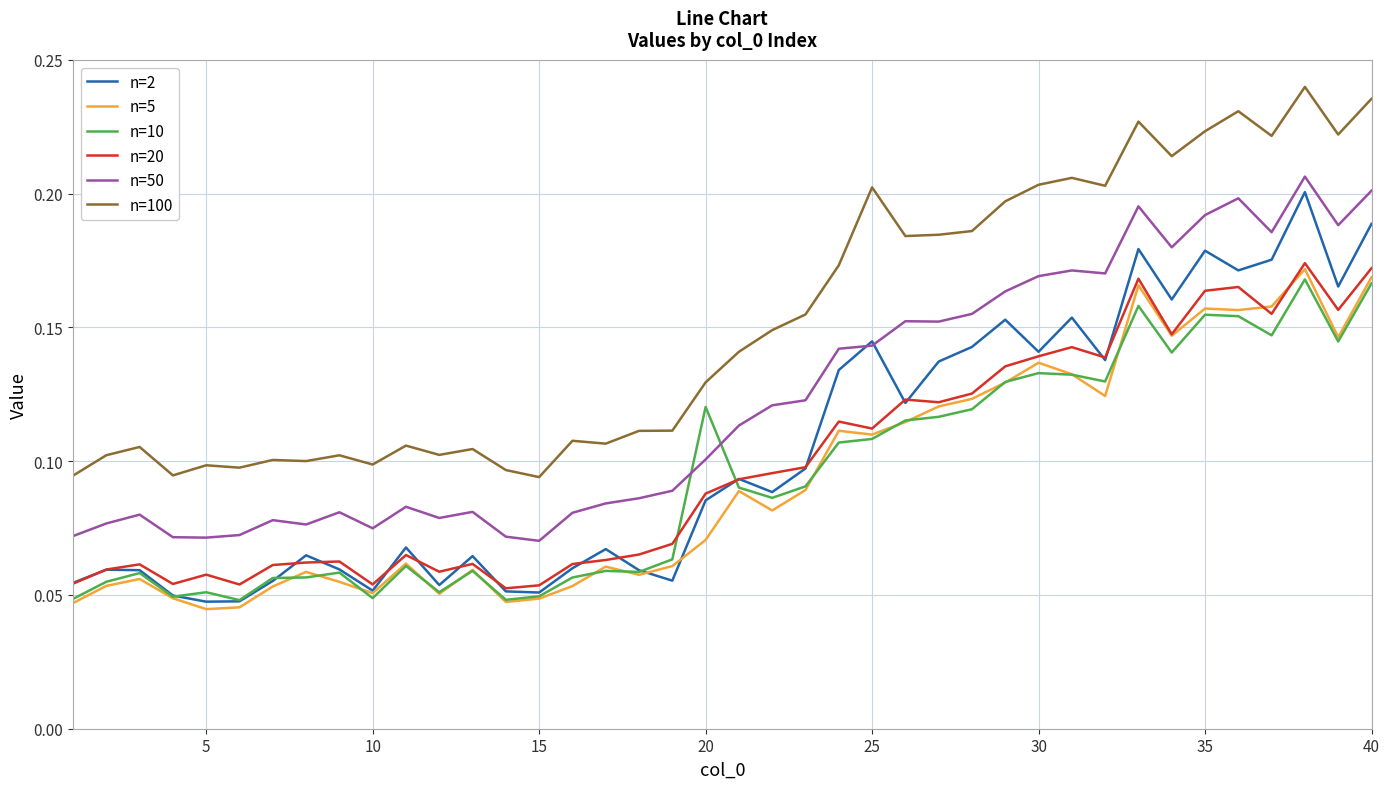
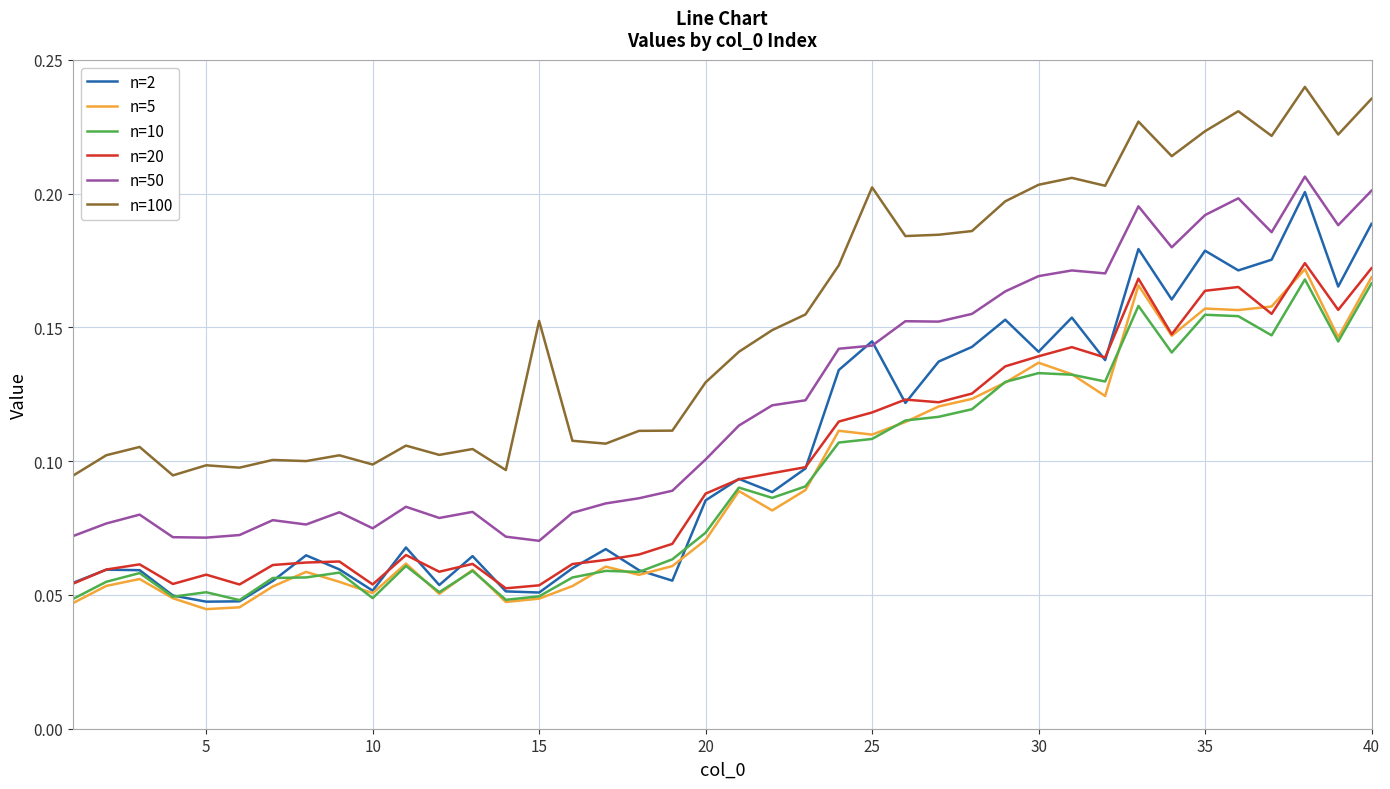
n=100, 15: 0.094 -> 0.152
n=10, 20: 0.120 -> 0.073
n=20, 25: 0.112 -> 0.118
